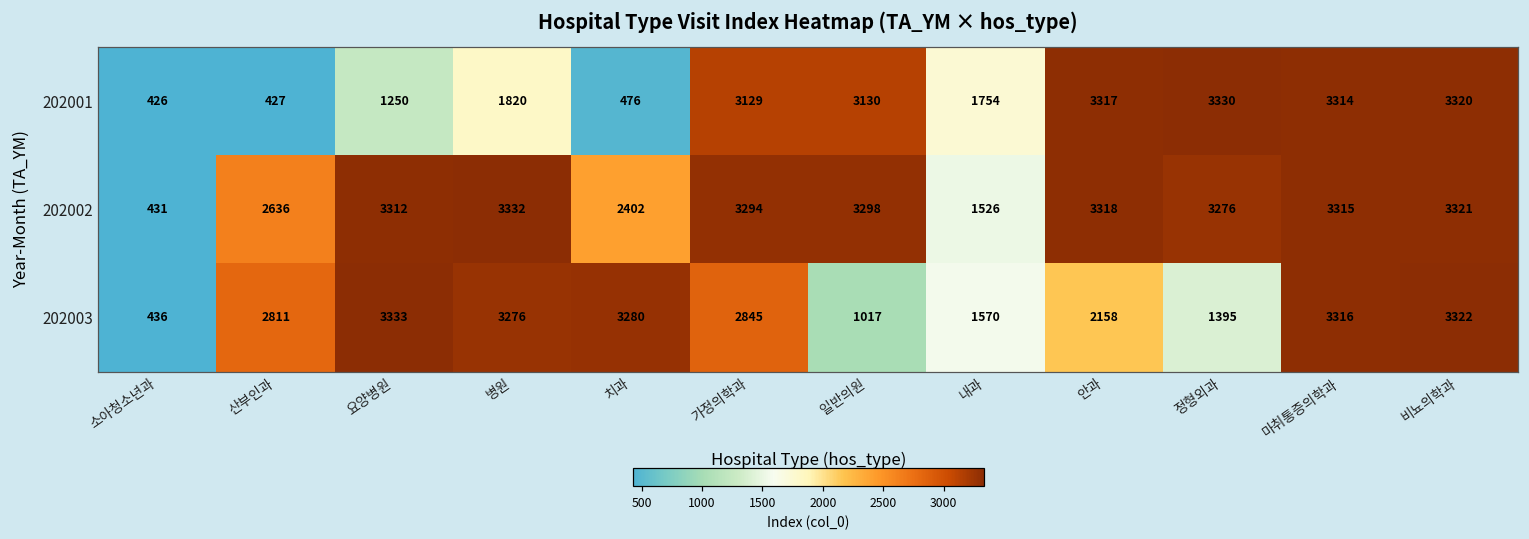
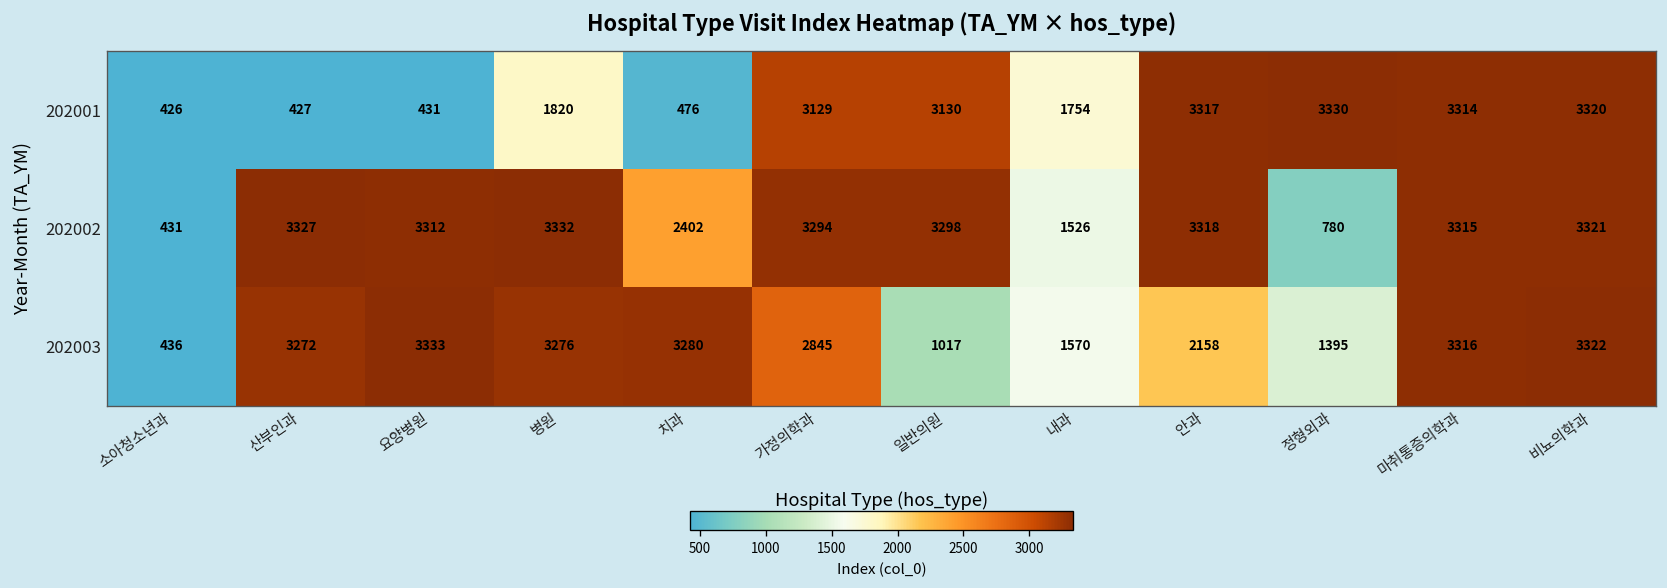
202001, 요양병원: 1250 -> 431
202002, 산부인과: 2636 -> 3327
202002, 정형외과: 3276 -> 780
202003, 산부인과: 2811 -> 3272
